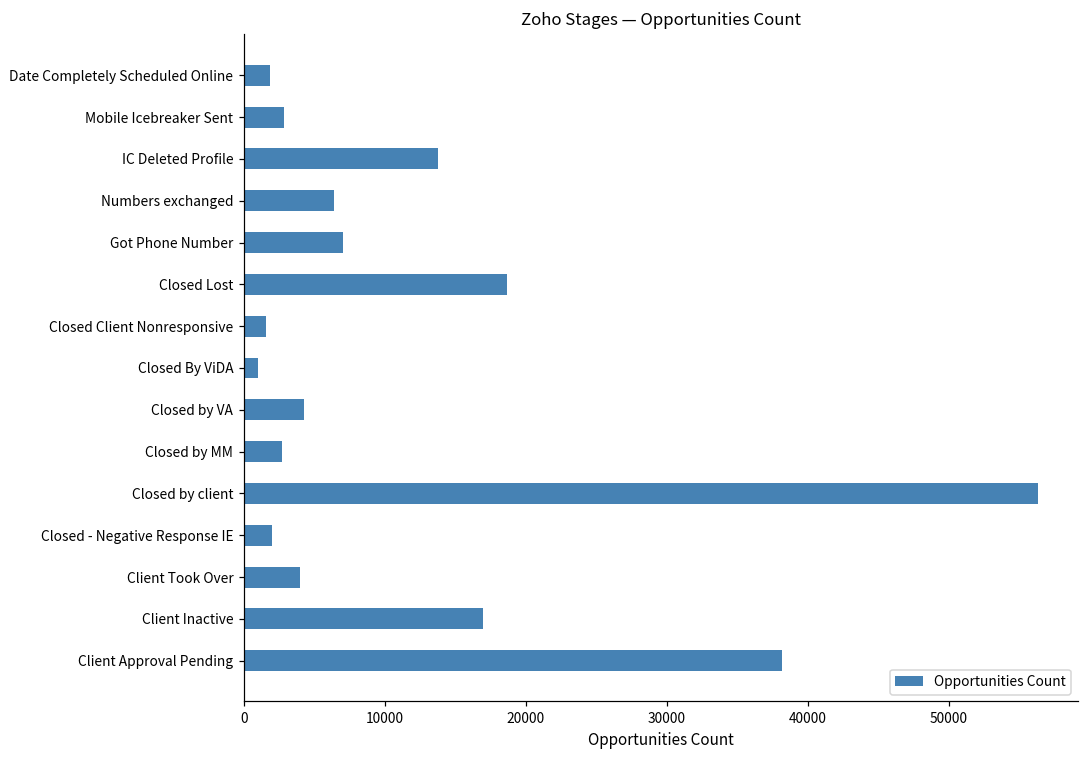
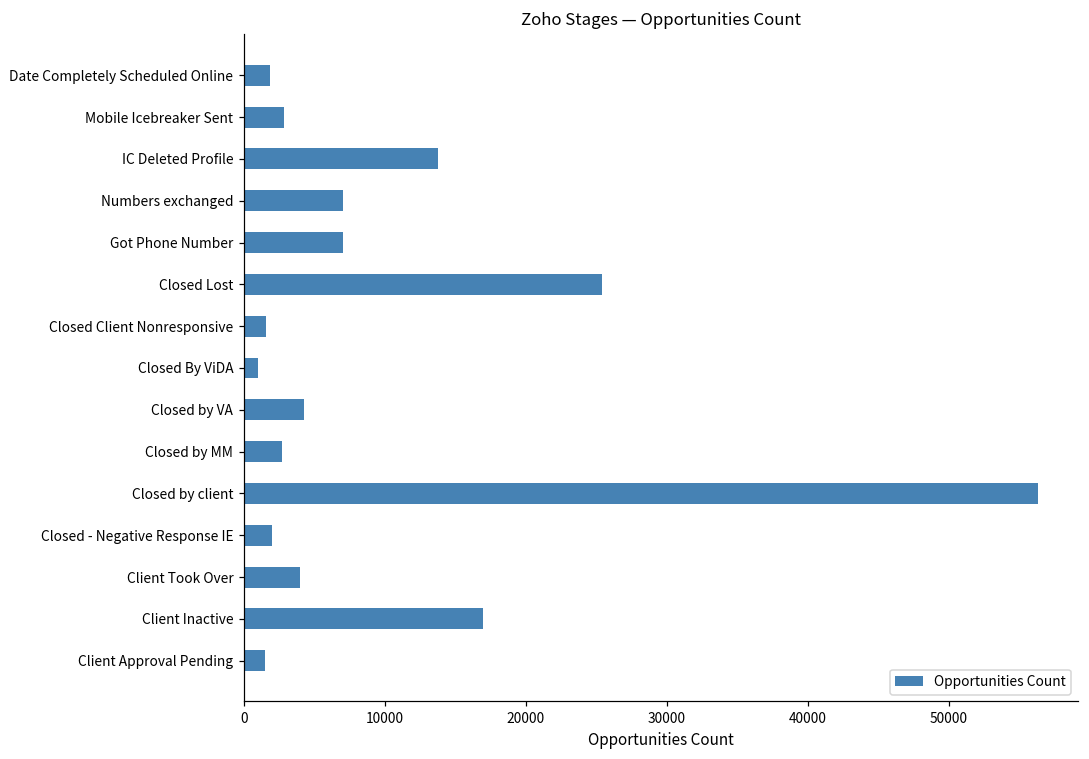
Numbers exchanged: 6400 -> 7000
Closed Lost: 18600 -> 25400
Client Approval Pending: 38200 -> 1500
